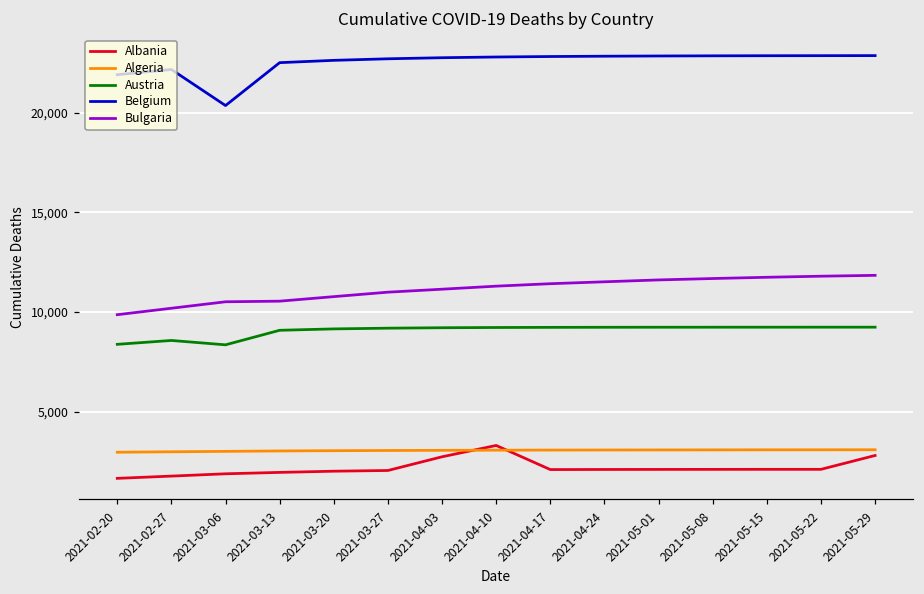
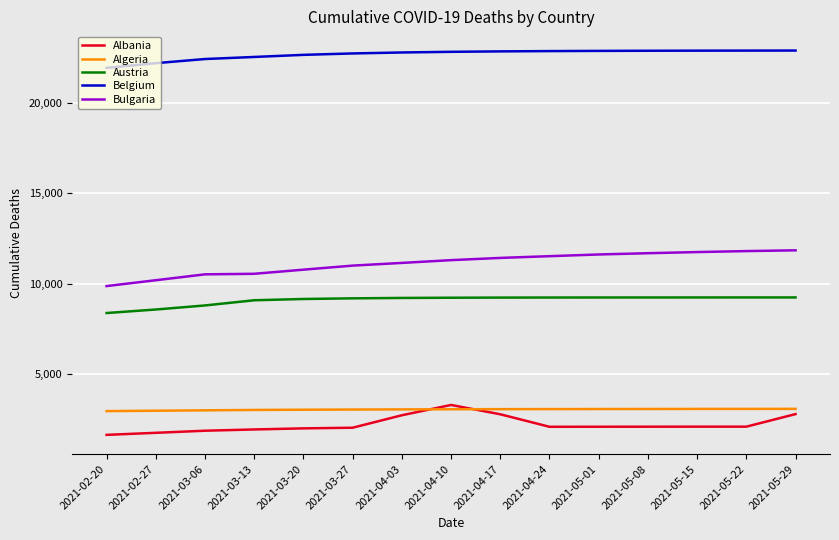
Austria, 2021-03-06: 8,300 -> 8,800
Belgium, 2021-03-06: 20,400 -> 22,400
Albania, 2021-04-17: 2,100 -> 2,800
